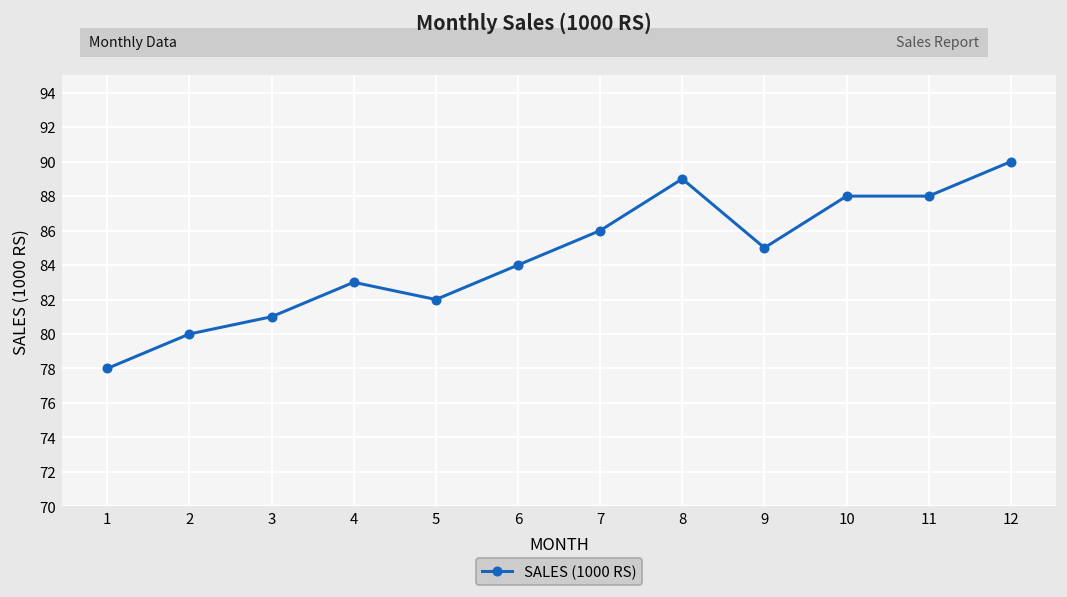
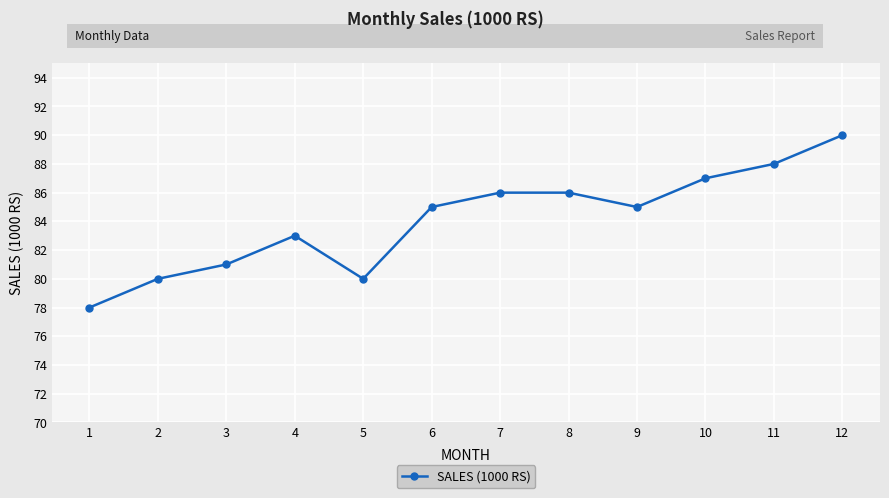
5: 82 -> 80
6: 84 -> 85
8: 89 -> 86
10: 88 -> 87
